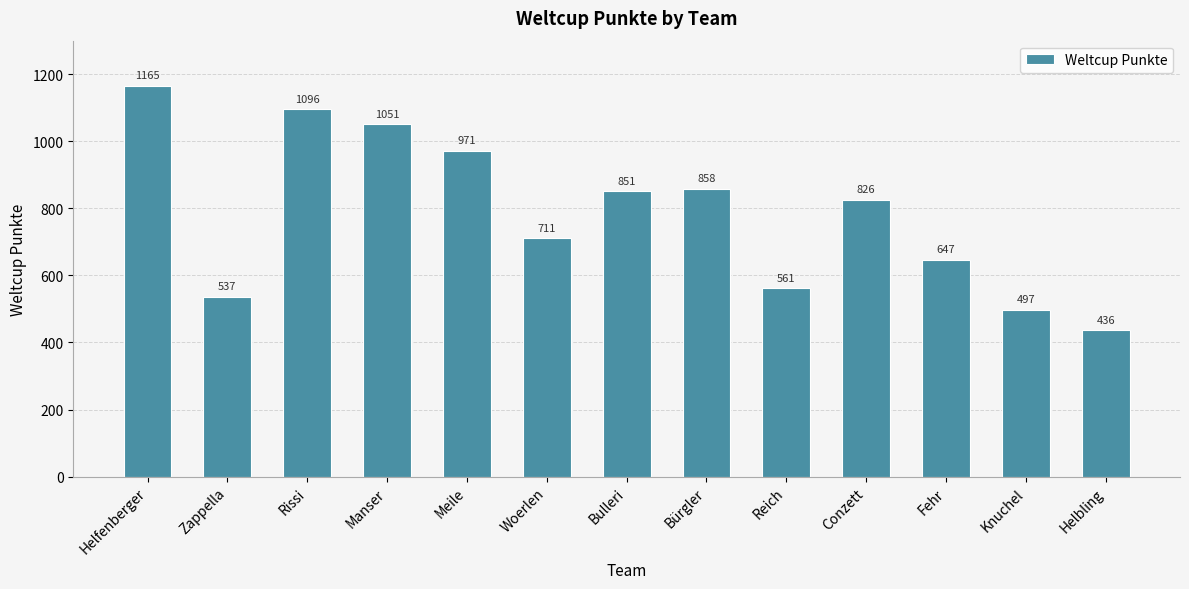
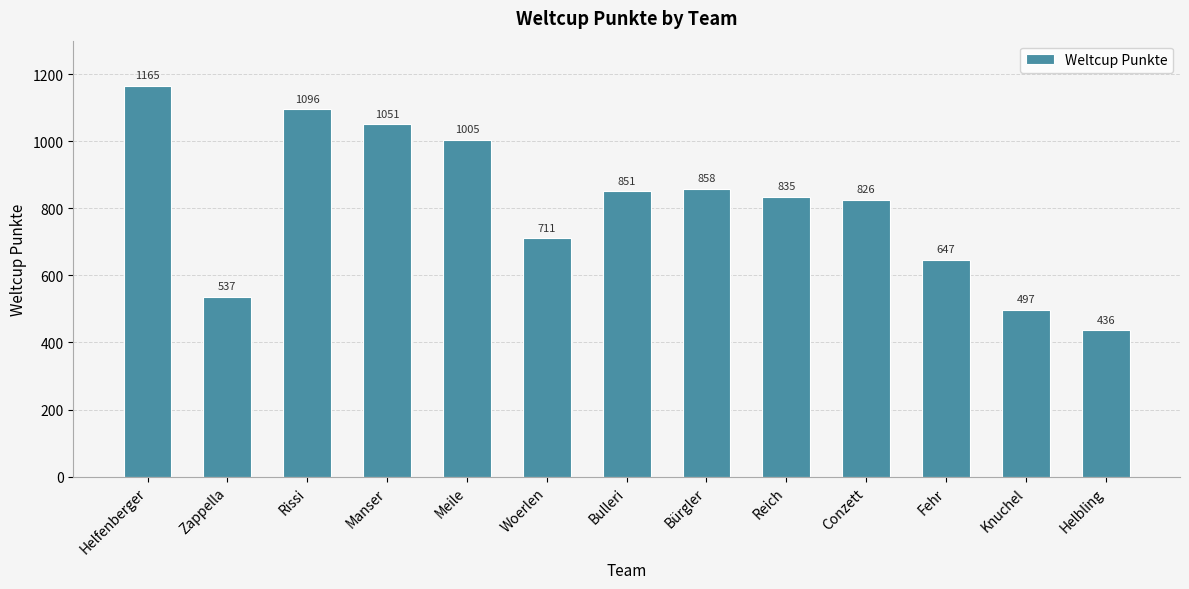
Meile: 971 -> 1005
Reich: 561 -> 835
